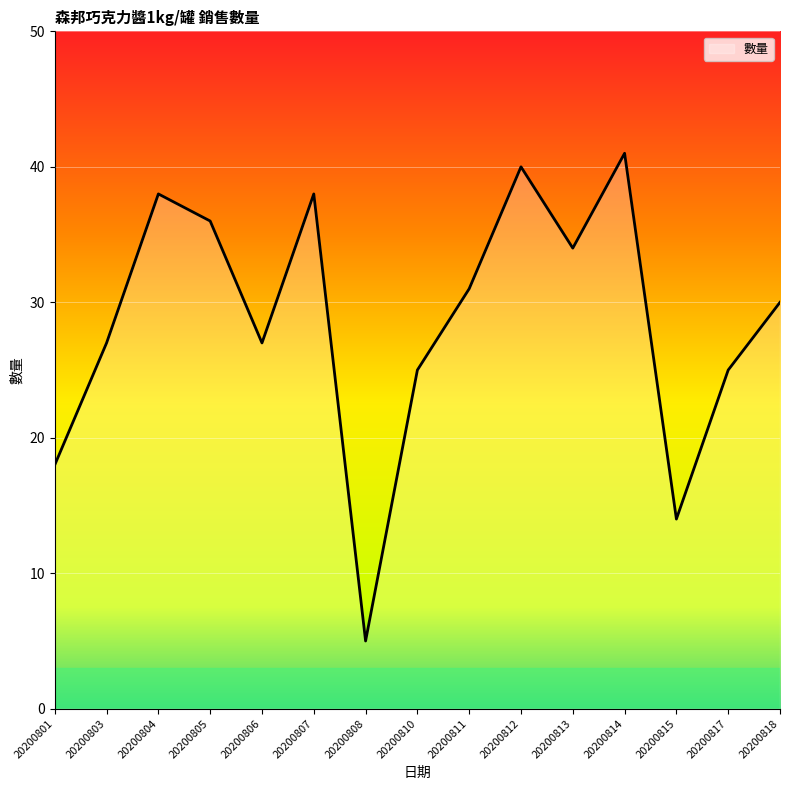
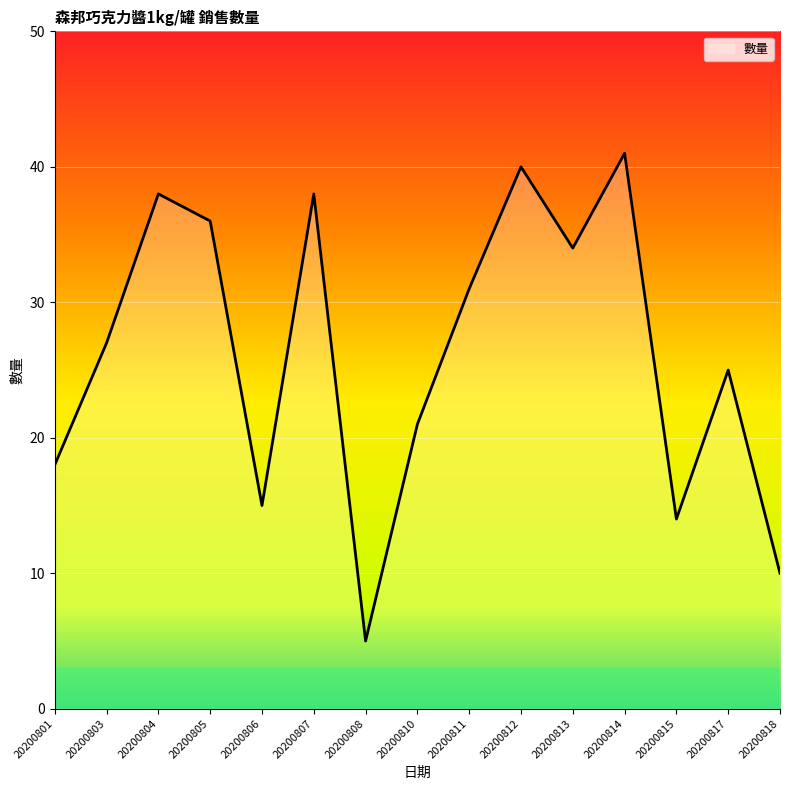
20200806: 27 -> 15
20200810: 25 -> 21
20200818: 30 -> 10
